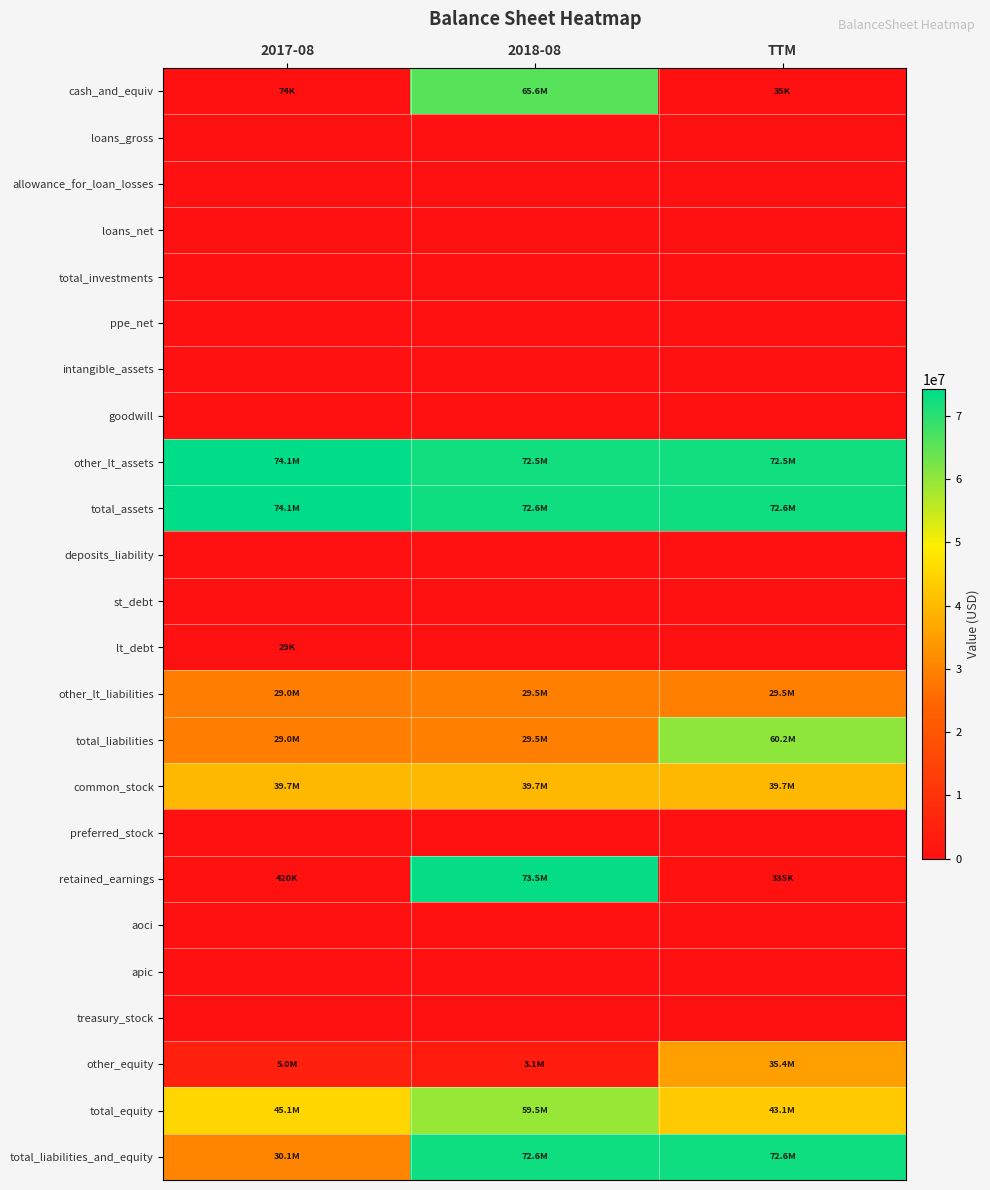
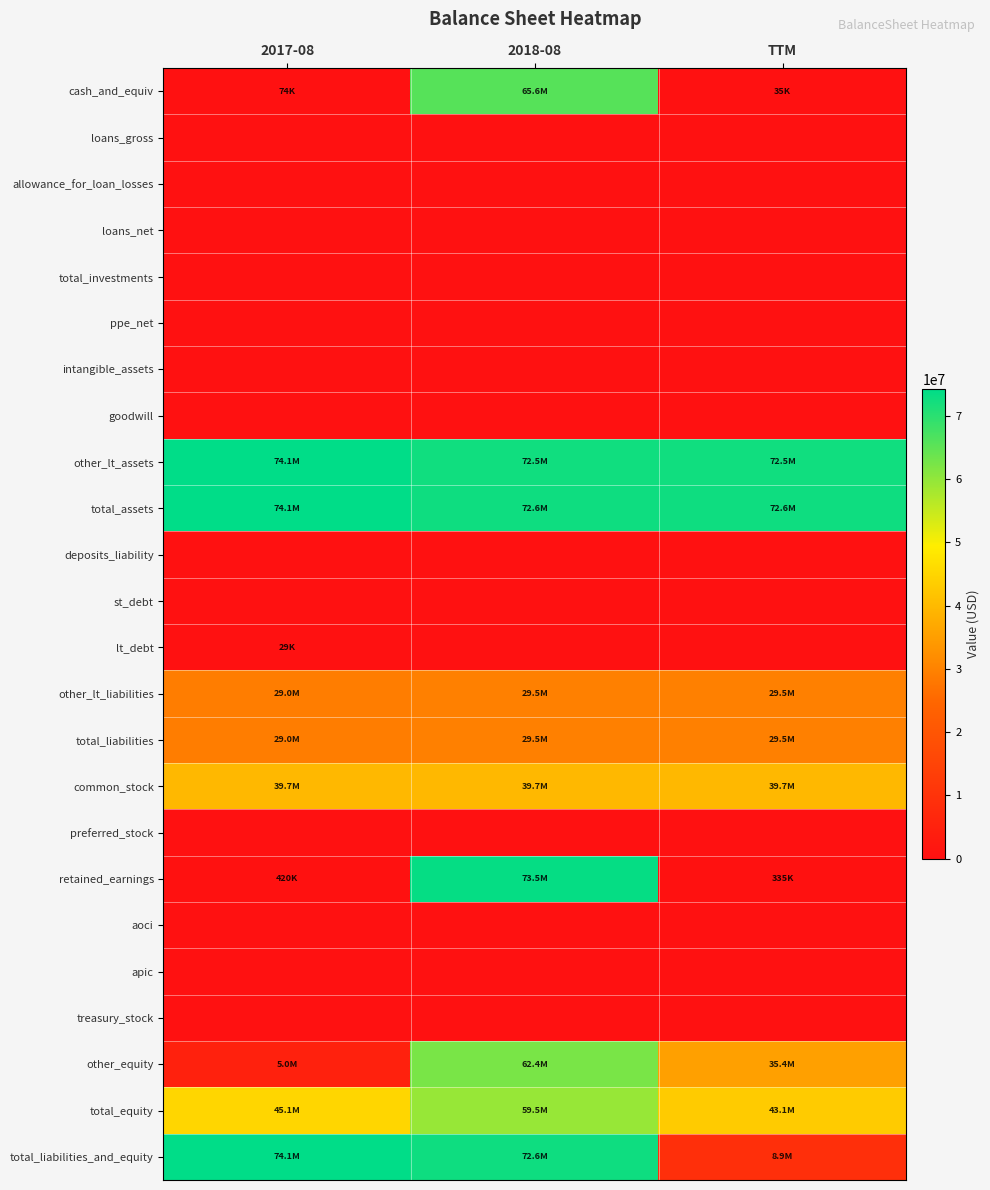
total_liabilities, TTM: 60.2M -> 29.5M
other_equity, 2018-08: 3.1M -> 62.4M
total_liabilities_and_equity, 2017-08: 30.1M -> 74.1M
total_liabilities_and_equity, TTM: 72.6M -> 8.9M
